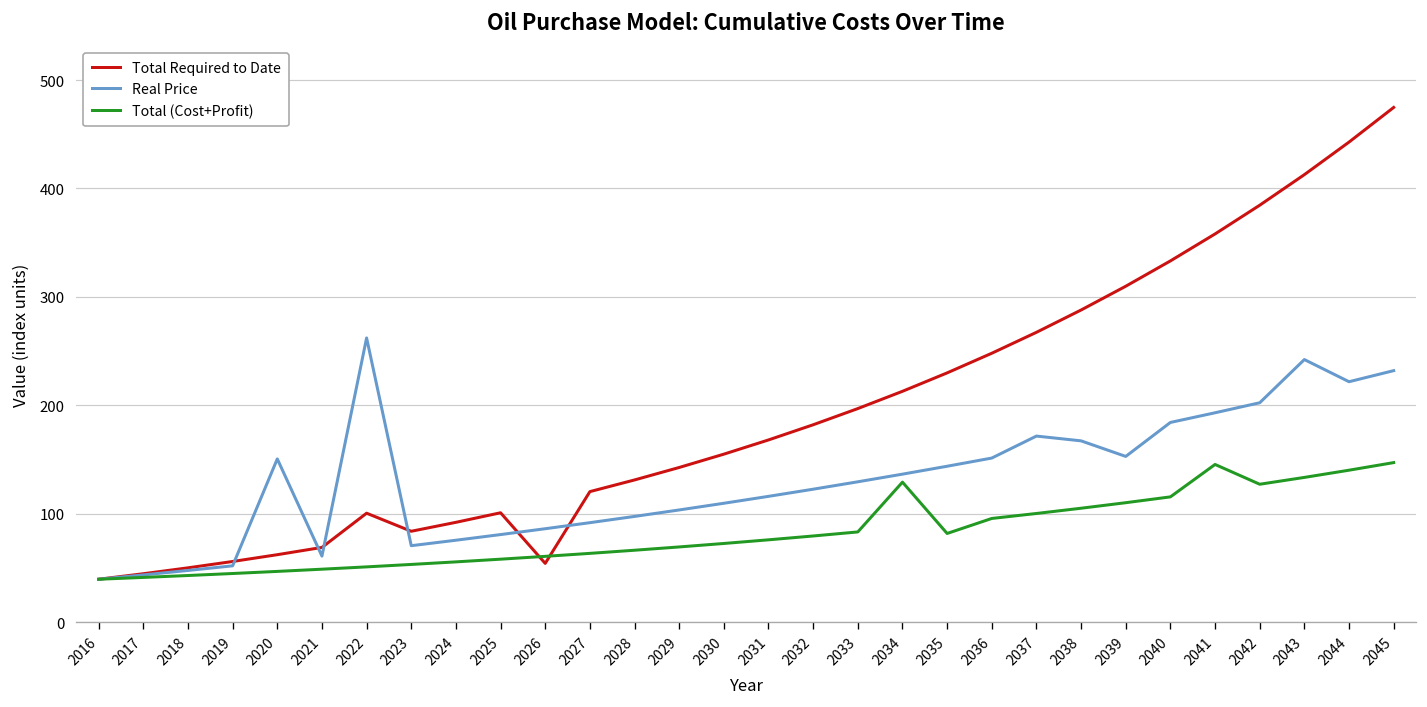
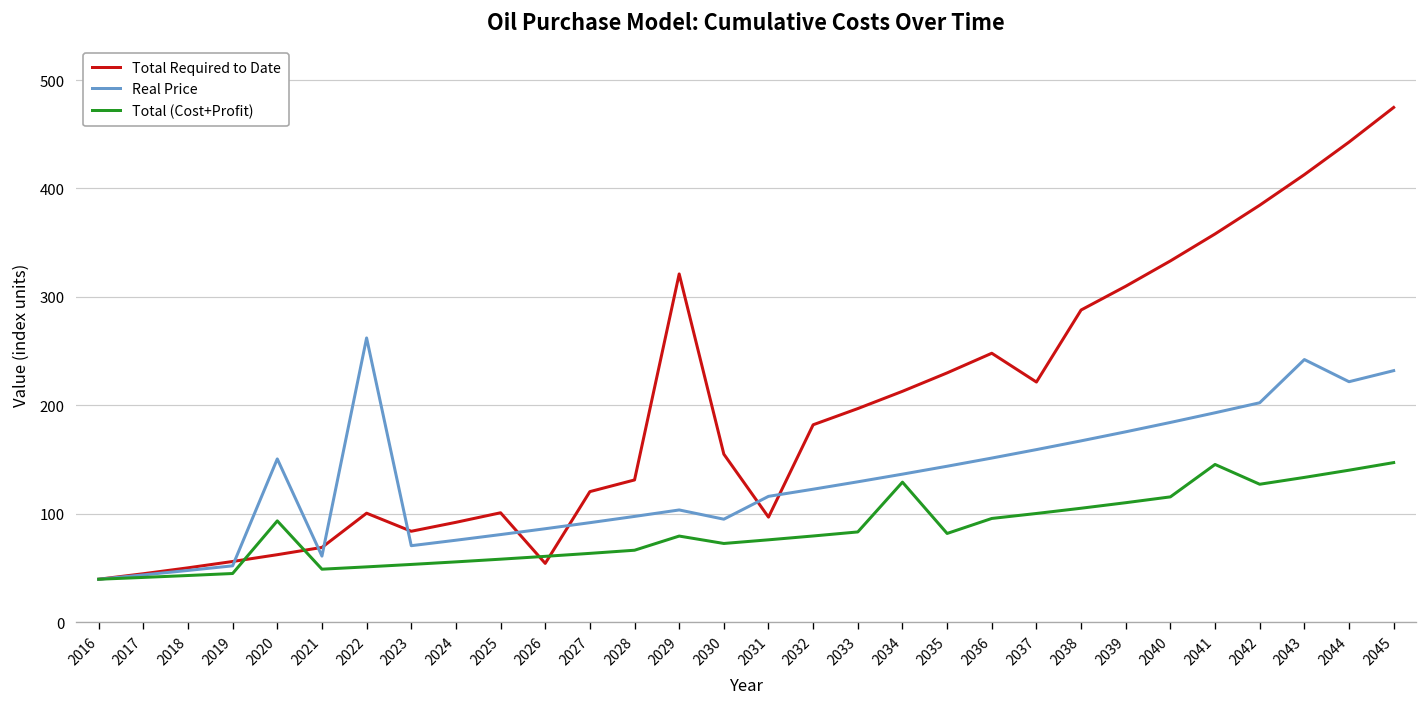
Total (Cost+Profit), 2020: 50 -> 90
Total Required to Date, 2029: 140 -> 320
Total (Cost+Profit), 2029: 70 -> 80
Real Price, 2030: 110 -> 90
Total Required to Date, 2031: 170 -> 100
Total Required to Date, 2037: 270 -> 220
Real Price, 2037: 170 -> 160
Real Price, 2039: 150 -> 180
